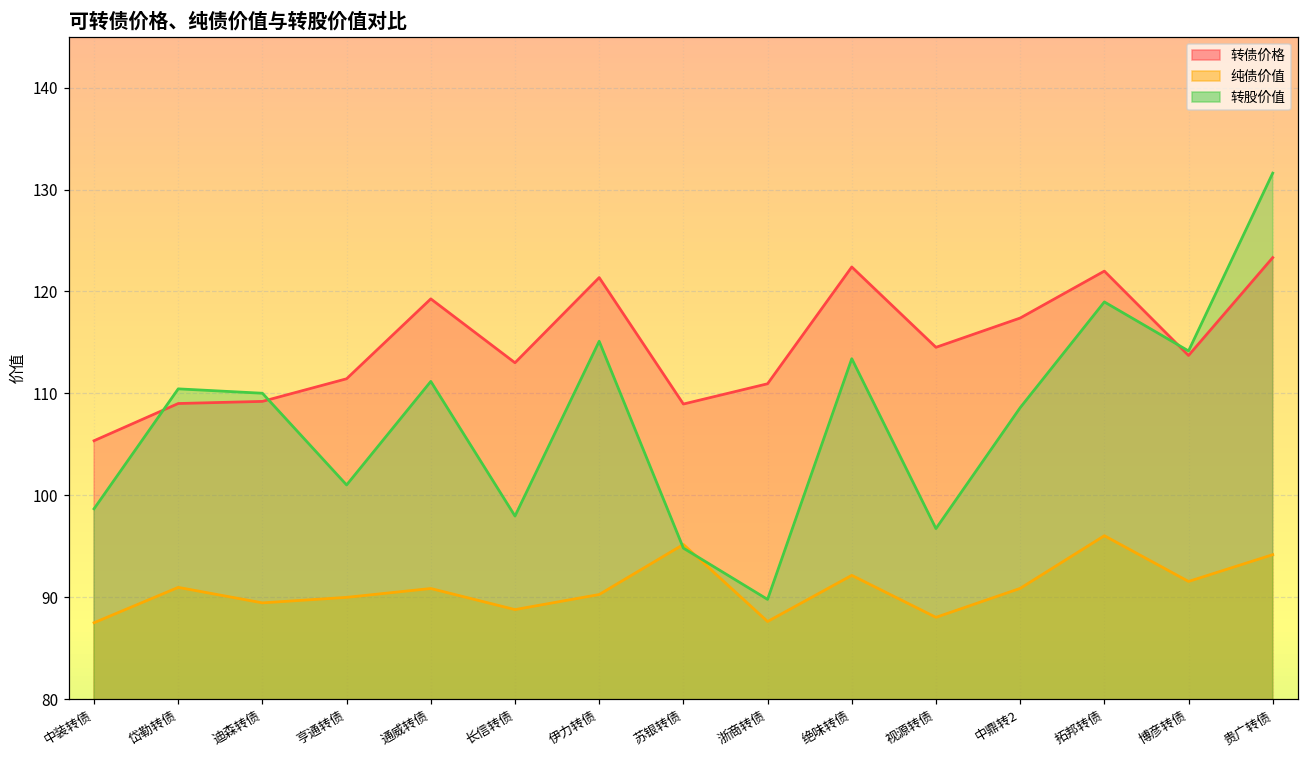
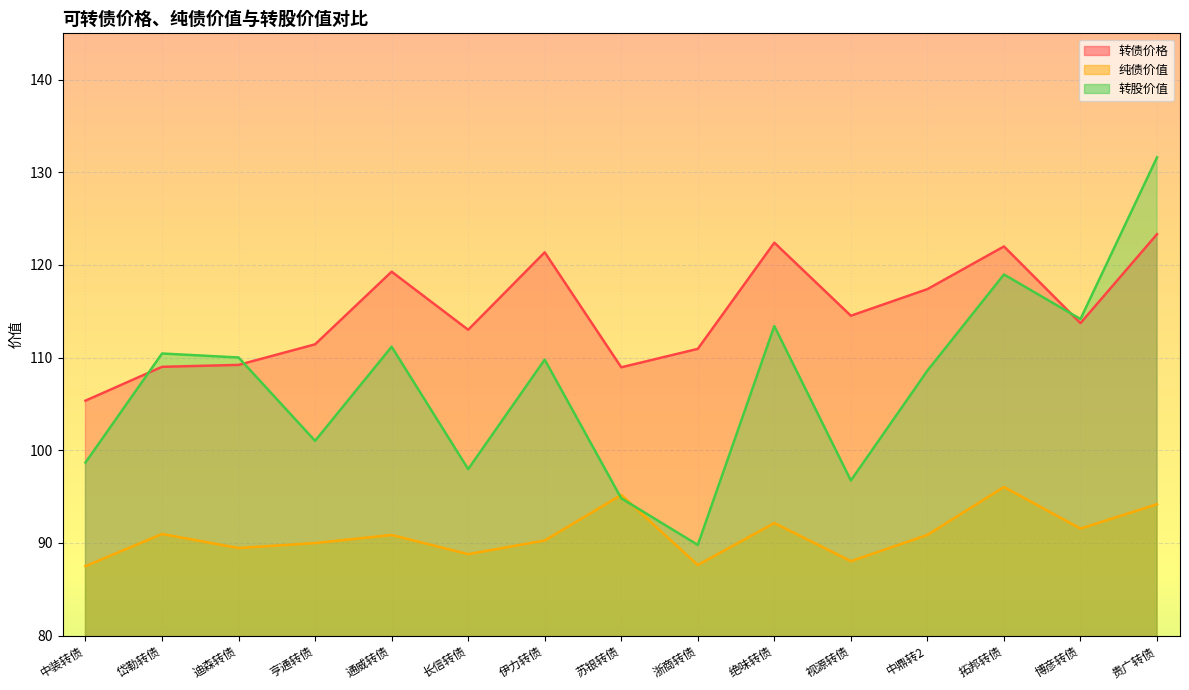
转股价值, 伊力转债: 115 -> 110
